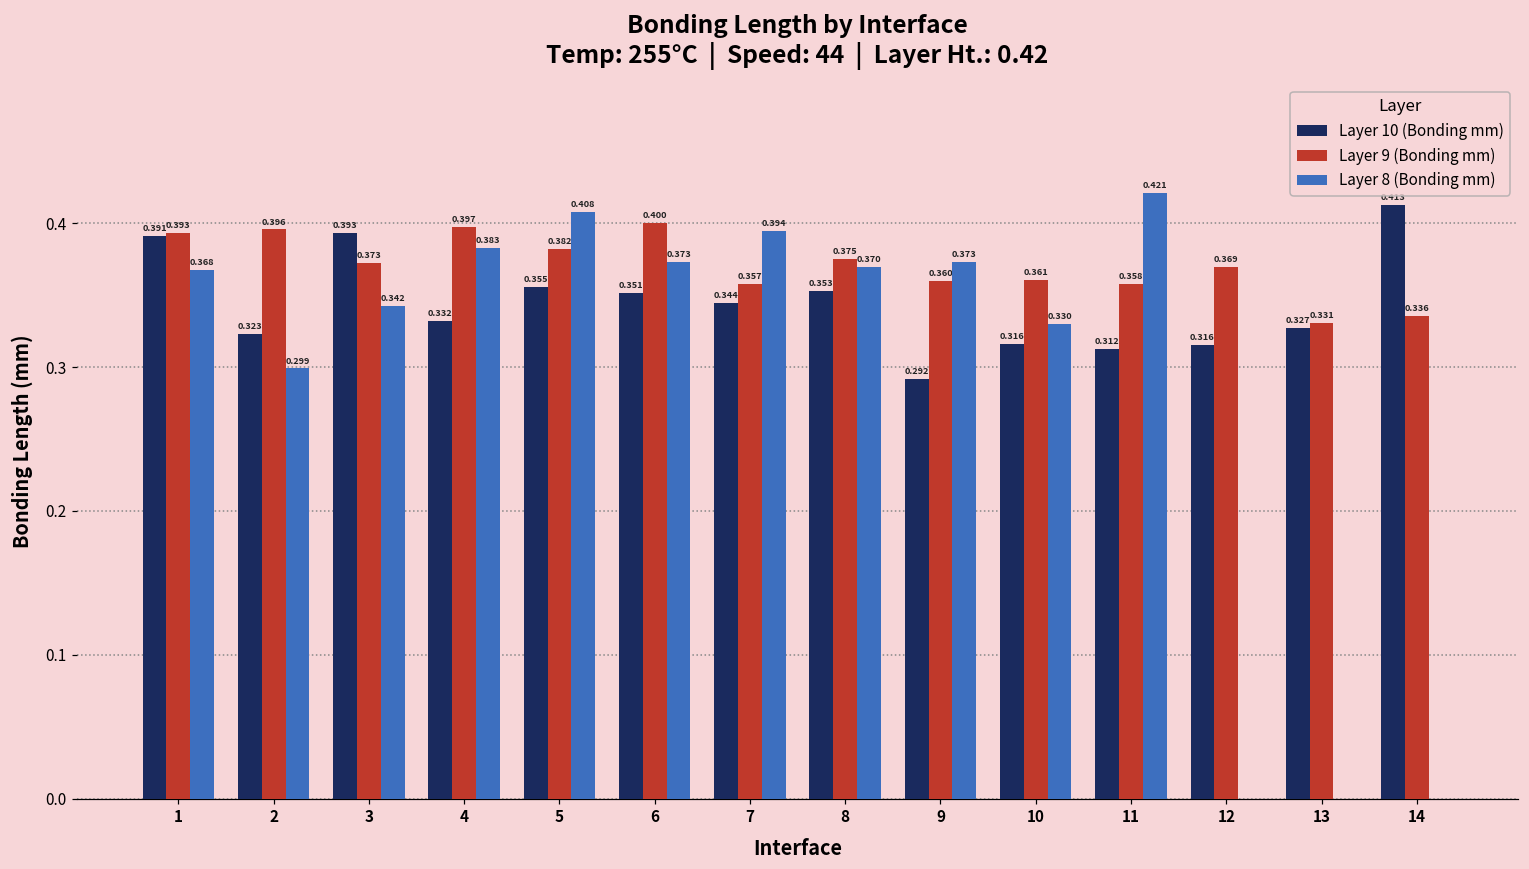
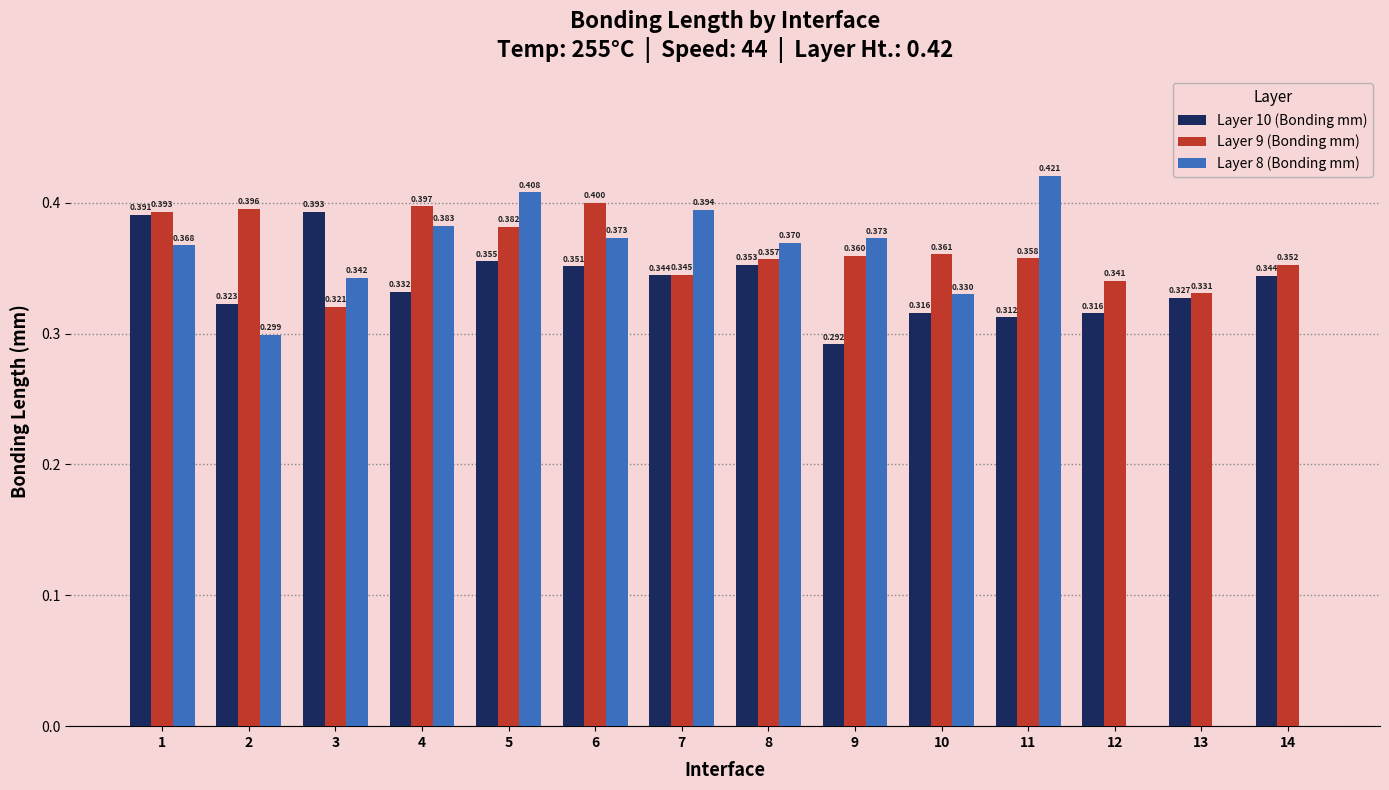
Layer 9 (Bonding mm), 3: 0.373 -> 0.321
Layer 9 (Bonding mm), 7: 0.357 -> 0.345
Layer 9 (Bonding mm), 8: 0.375 -> 0.357
Layer 9 (Bonding mm), 12: 0.369 -> 0.341
Layer 10 (Bonding mm), 14: 0.413 -> 0.344
Layer 9 (Bonding mm), 14: 0.336 -> 0.352
